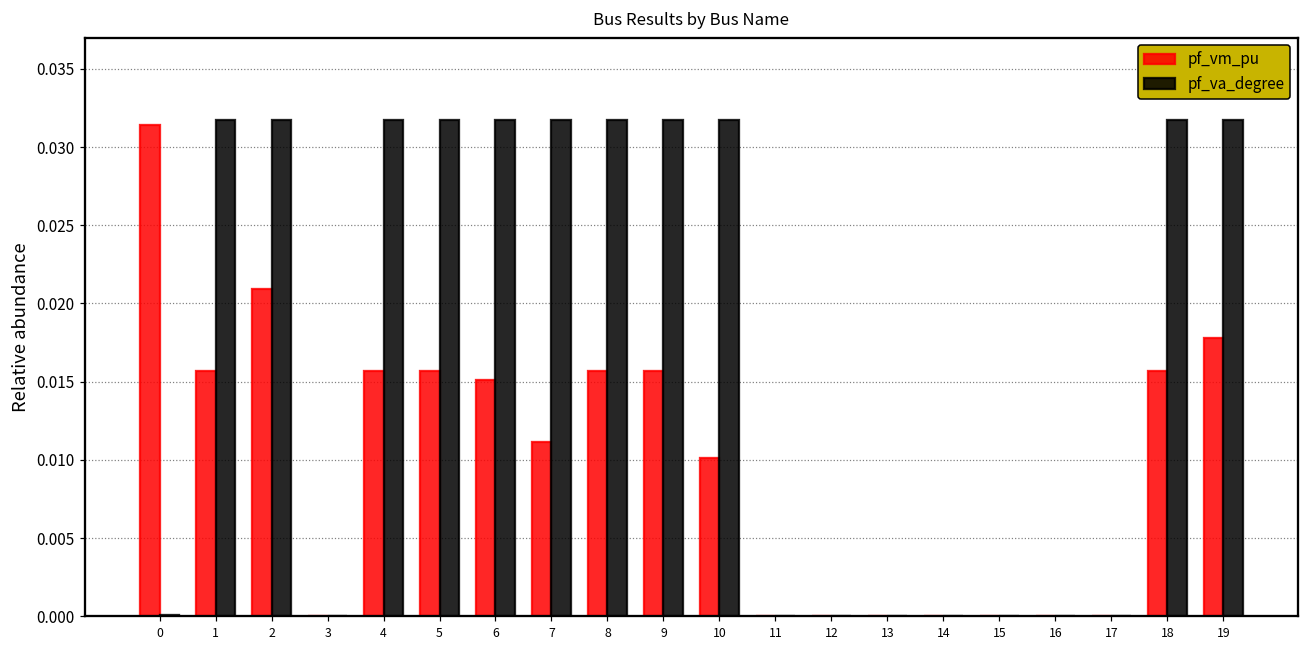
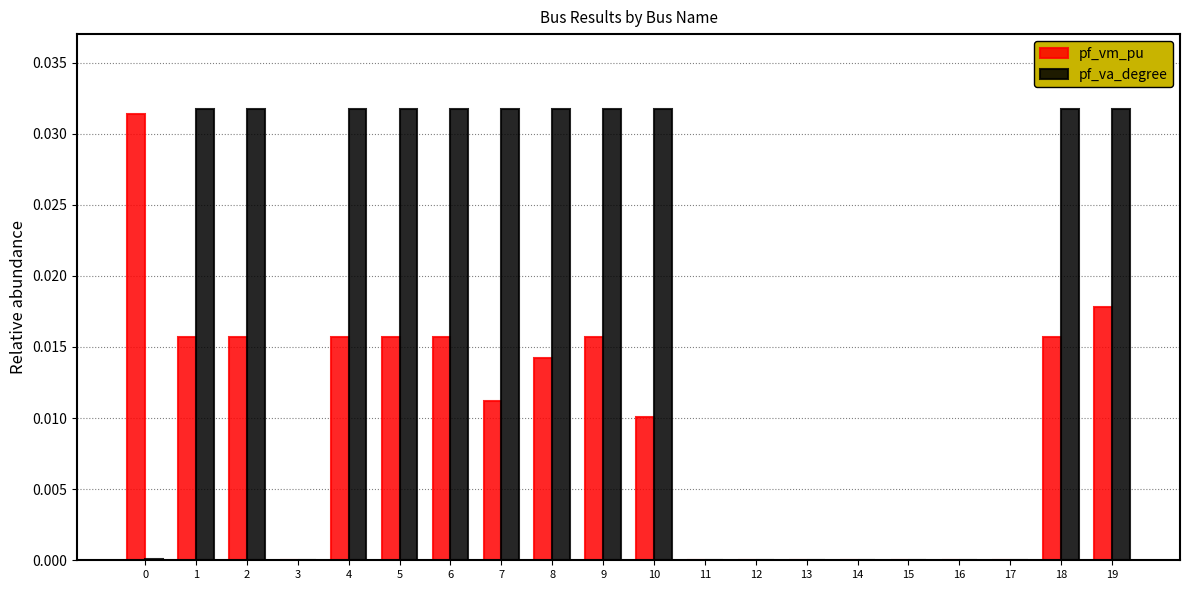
pf_vm_pu, 2: 0.0209 -> 0.0157
pf_vm_pu, 6: 0.0151 -> 0.0157
pf_vm_pu, 8: 0.0157 -> 0.0142
